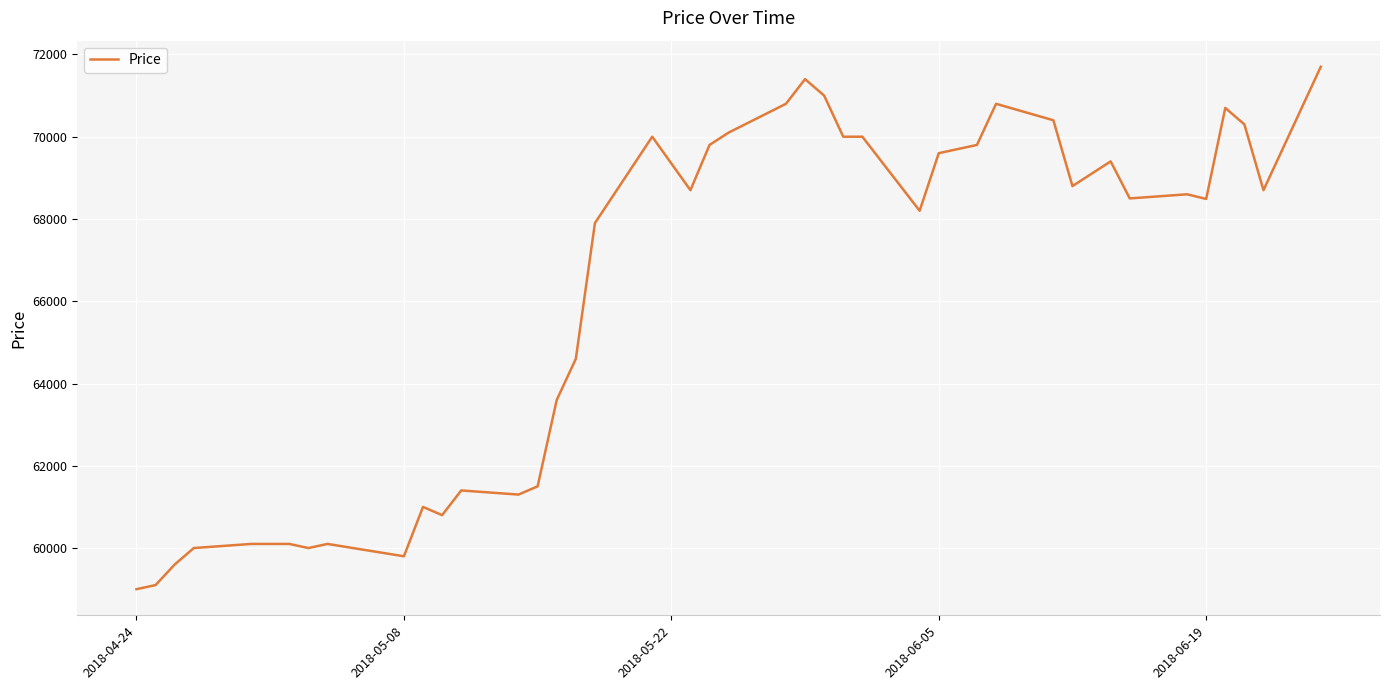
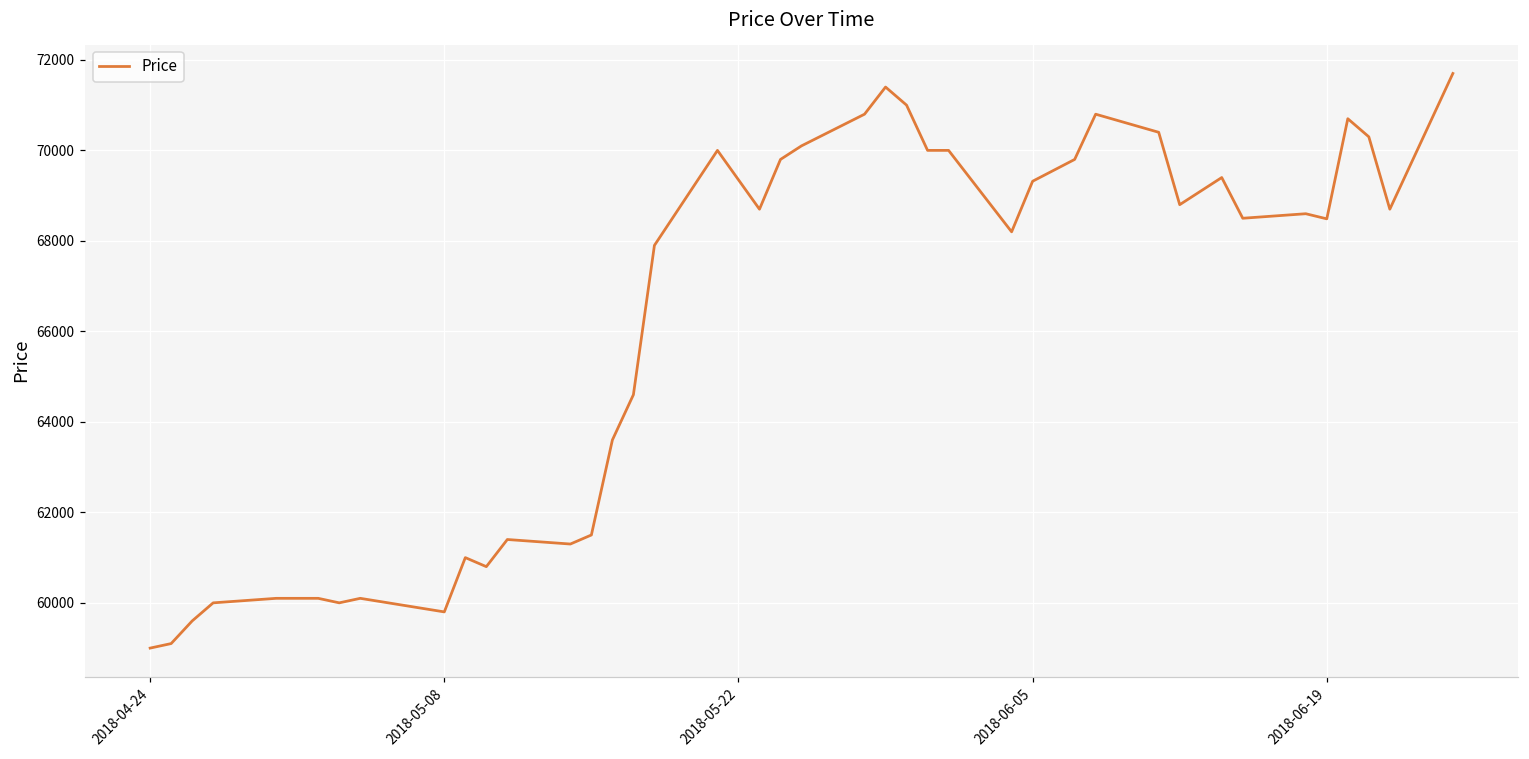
2018-06-05: 69600 -> 69300
